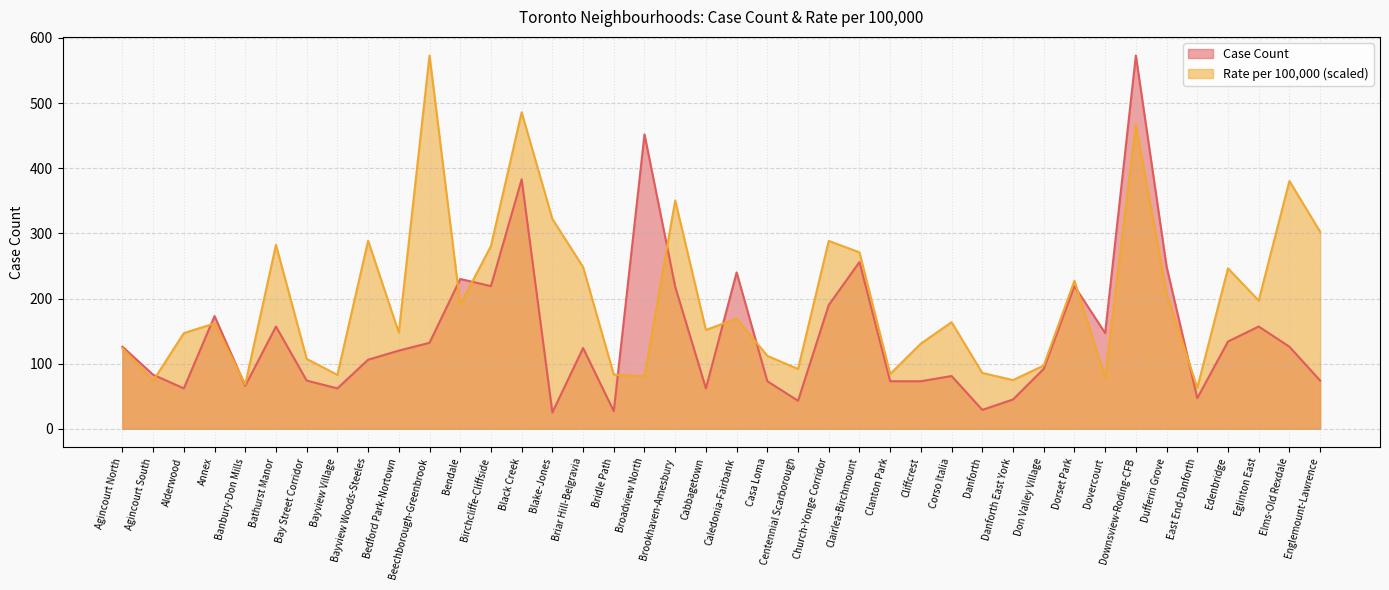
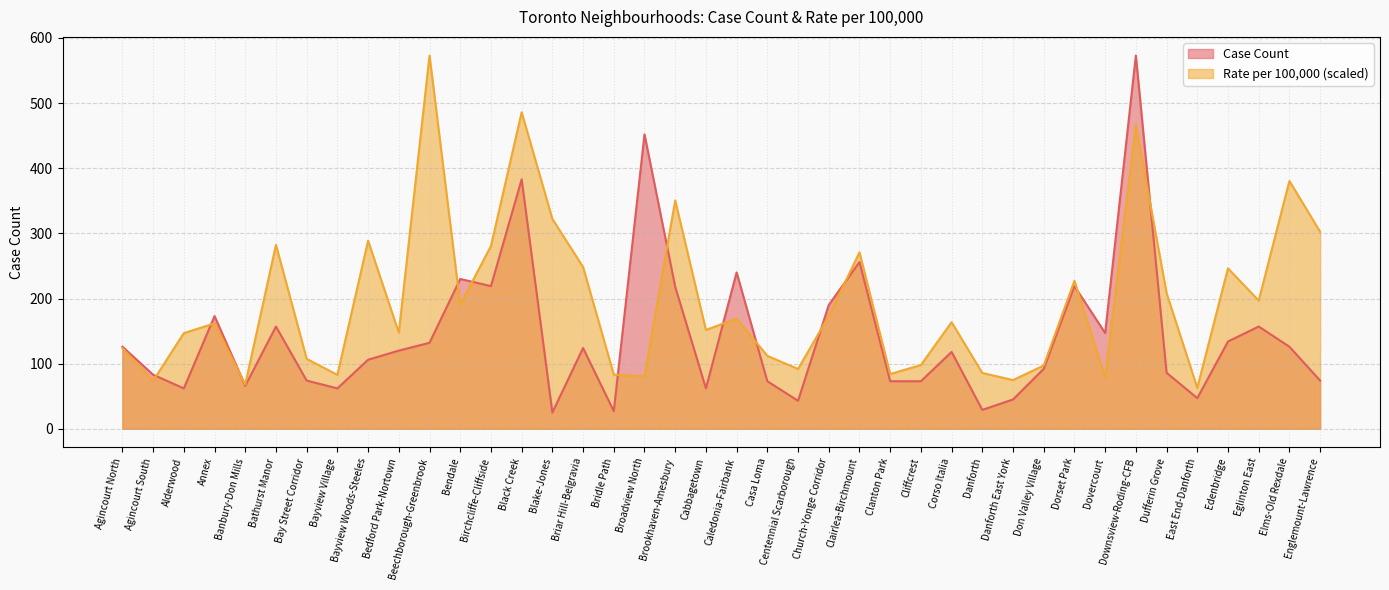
Rate per 100,000 (scaled), Church-Yonge Corridor: 290 -> 170
Rate per 100,000 (scaled), Cliffcrest: 130 -> 100
Case Count, Corso Italia: 80 -> 120
Case Count, Dufferin Grove: 250 -> 90
